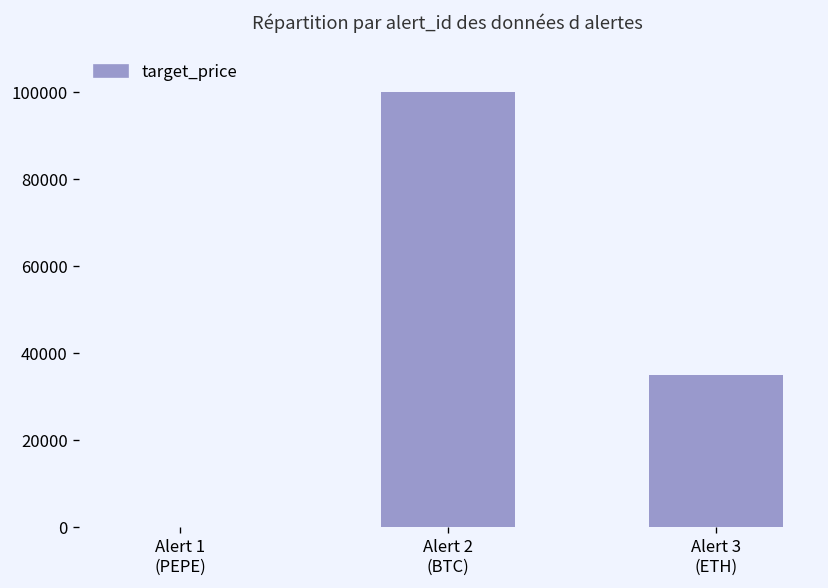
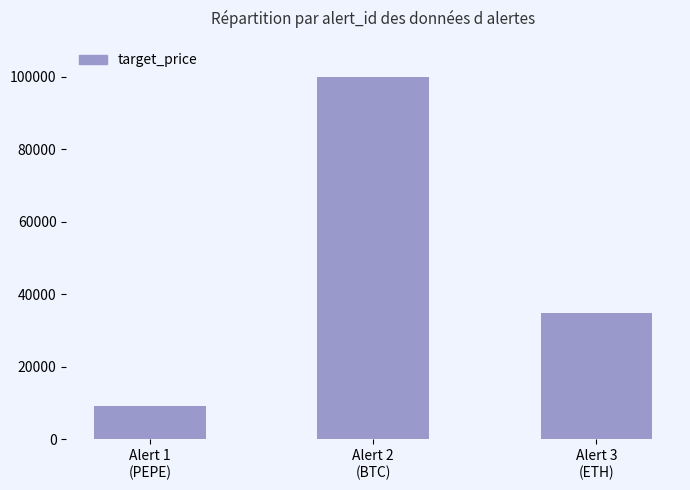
Alert 1 (PEPE): 0 -> 9000
